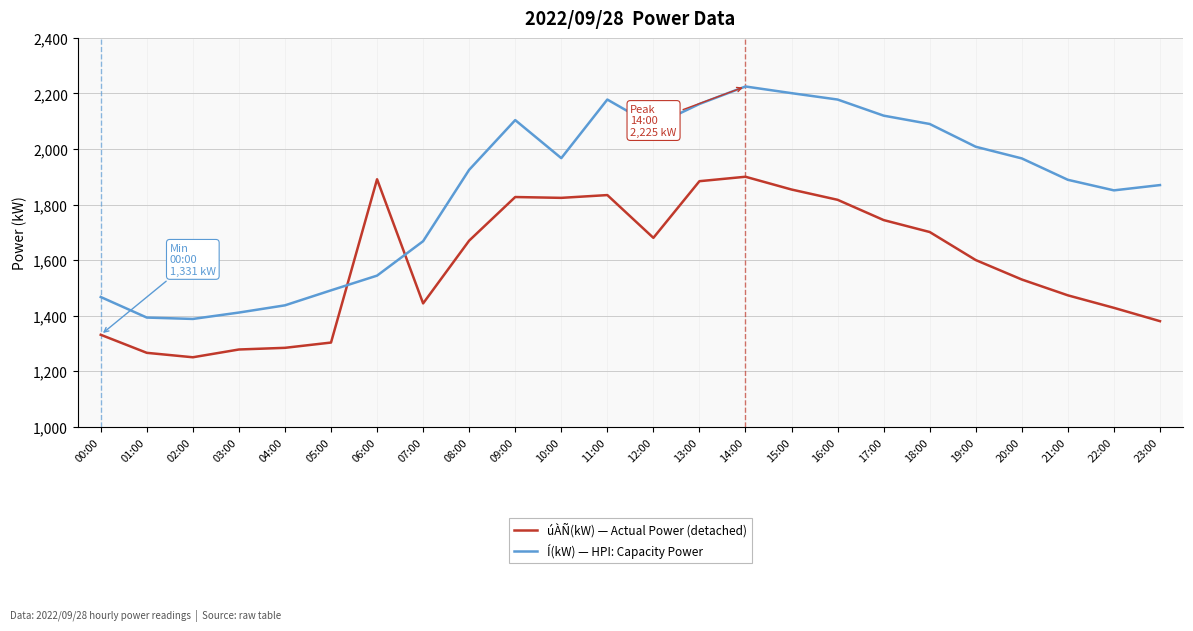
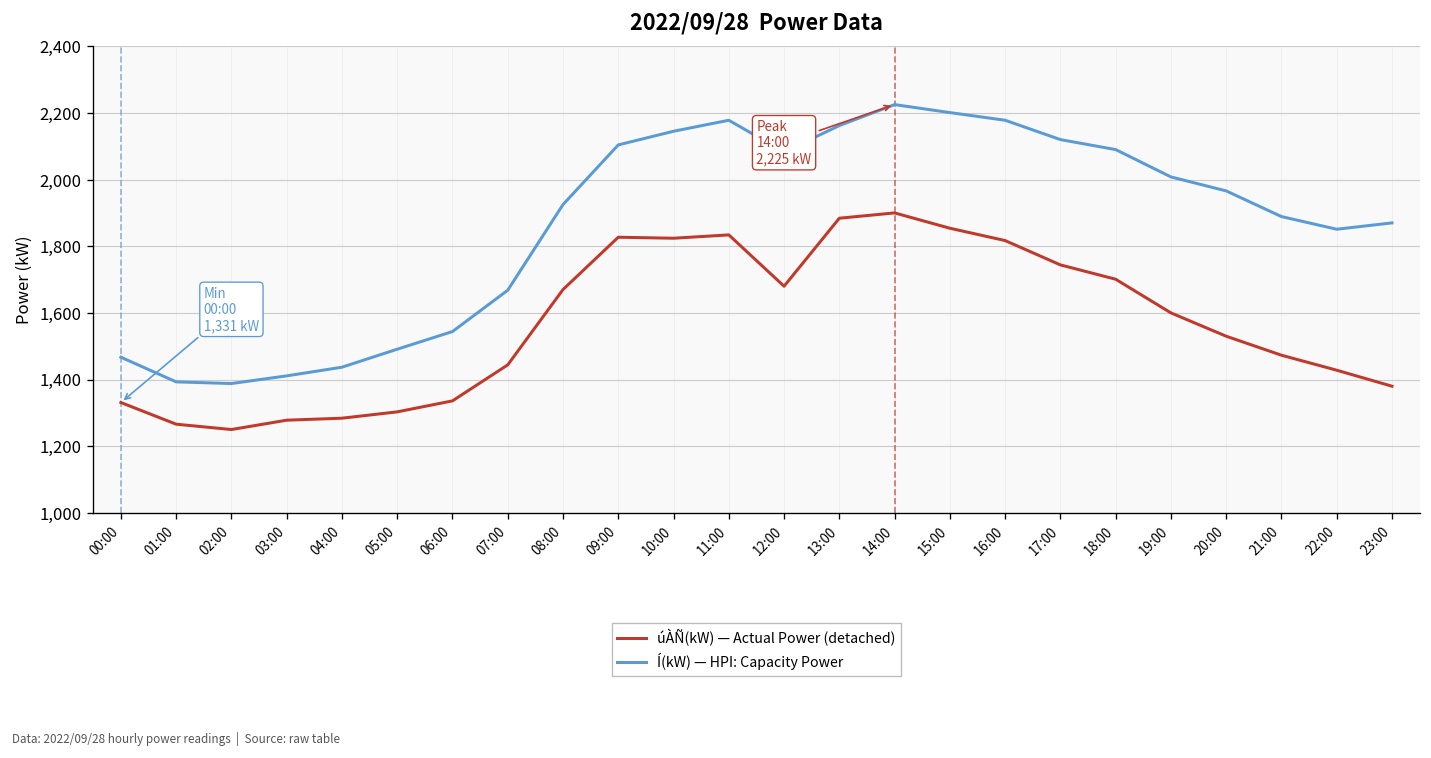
úÀÑ(kW) — Actual Power (detached), 06:00: 1,890 -> 1,340
Í(kW) — HPI: Capacity Power, 10:00: 1,970 -> 2,150
